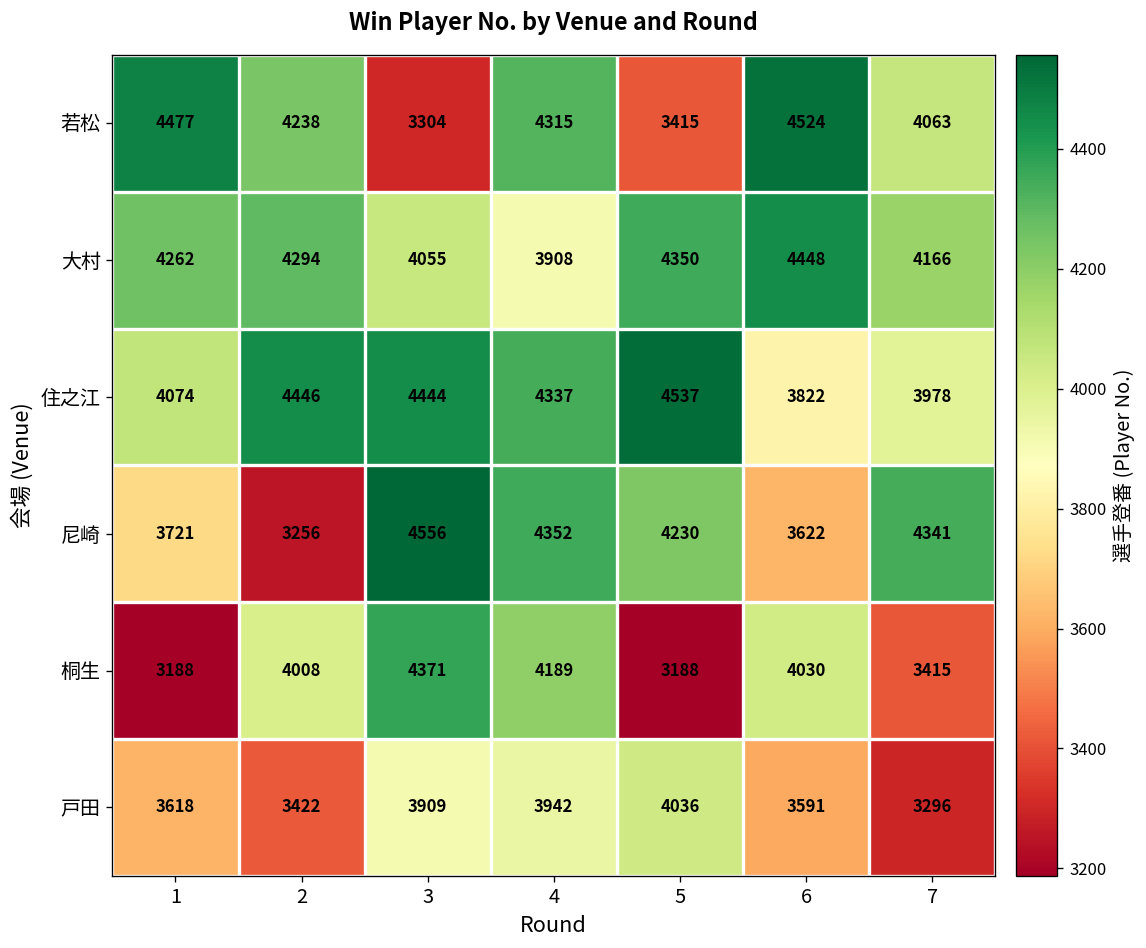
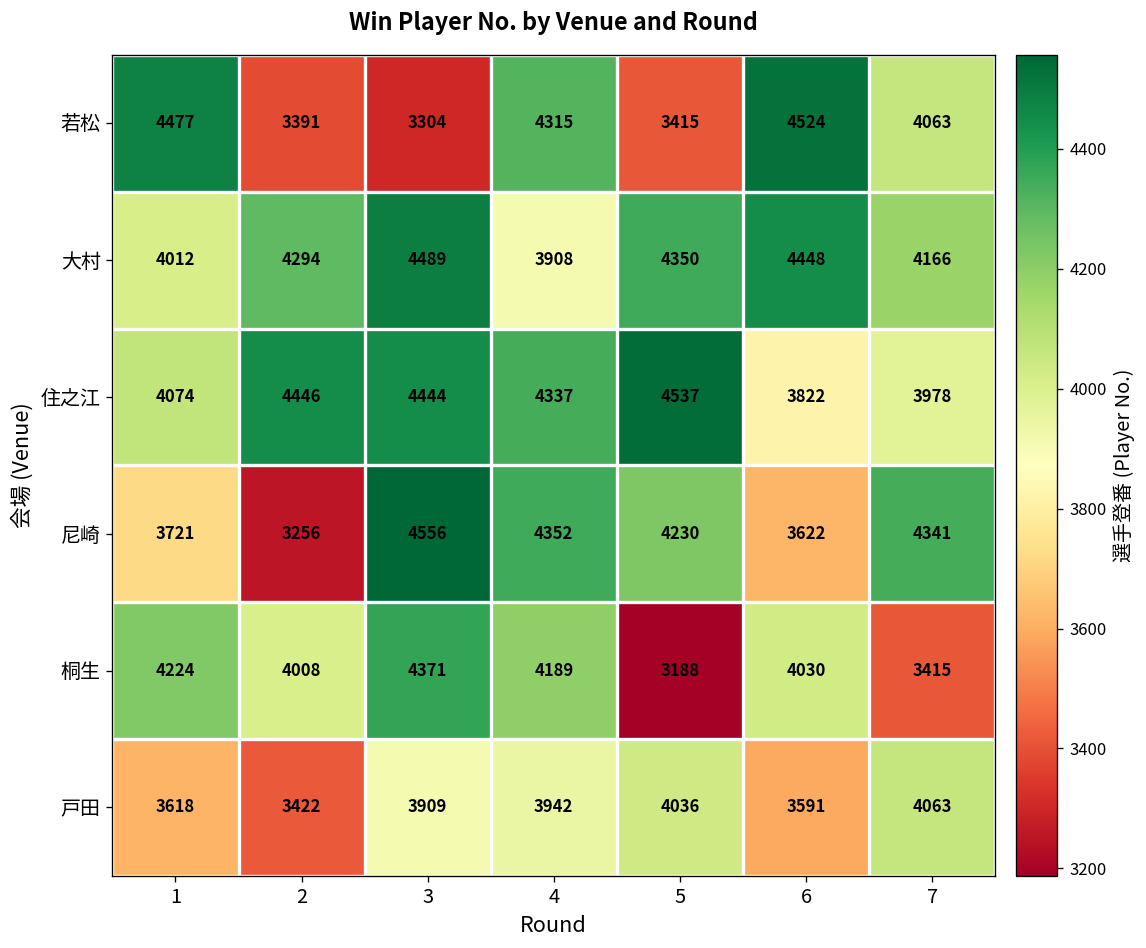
若松, 2: 4238 -> 3391
大村, 1: 4262 -> 4012
大村, 3: 4055 -> 4489
桐生, 1: 3188 -> 4224
戸田, 7: 3296 -> 4063
